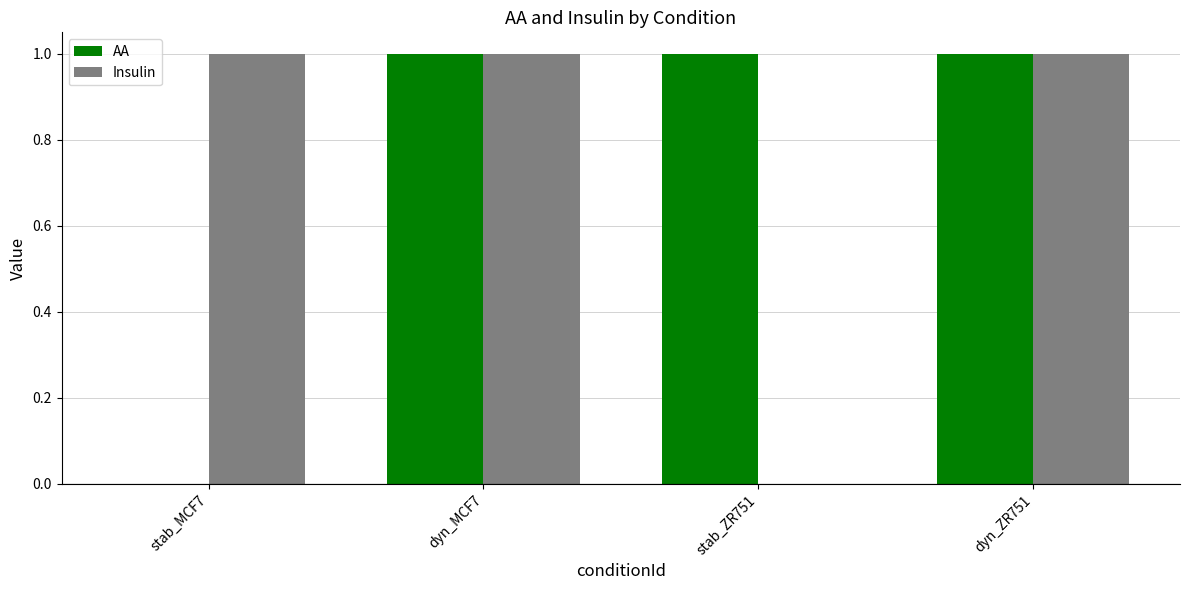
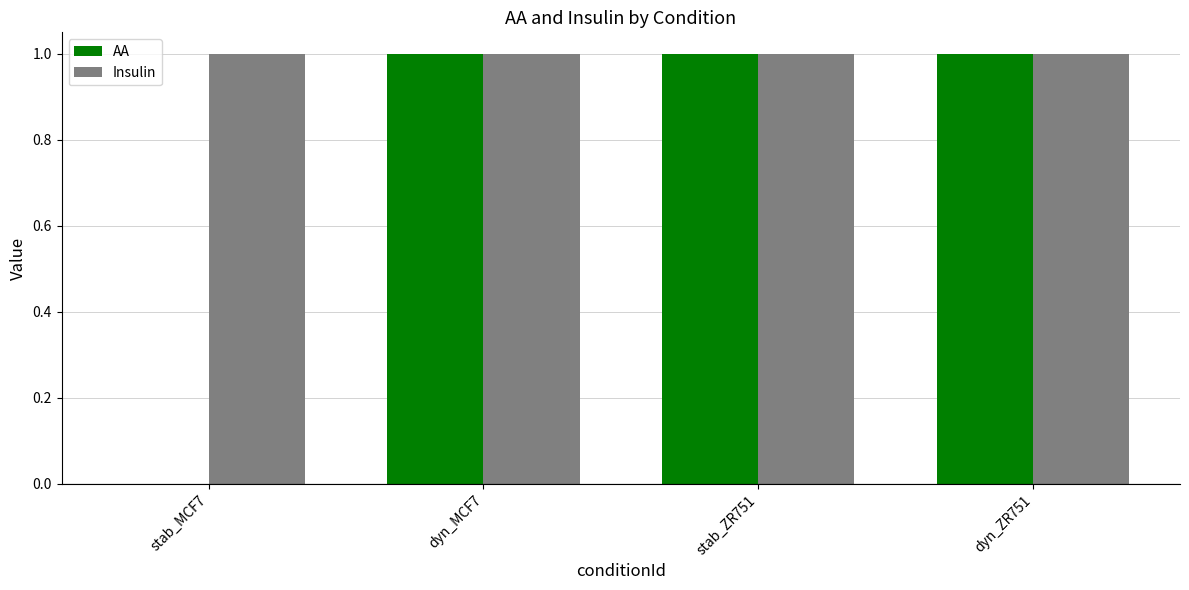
Insulin, stab_ZR751: 0 -> 1
